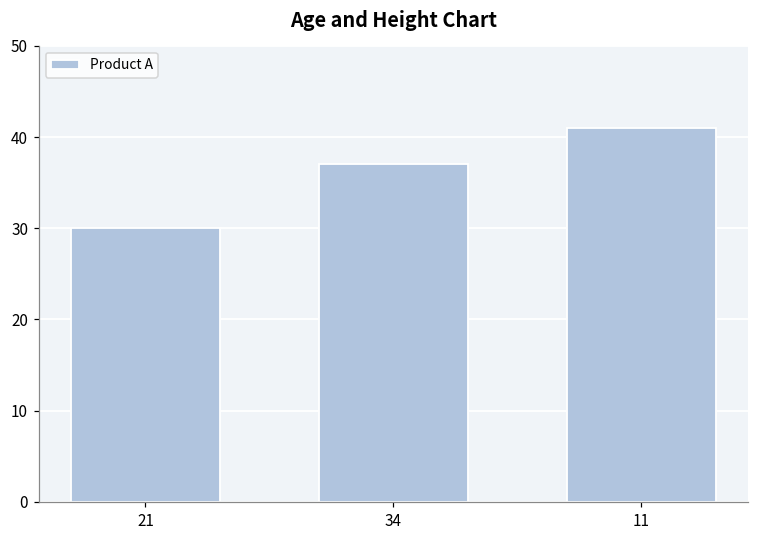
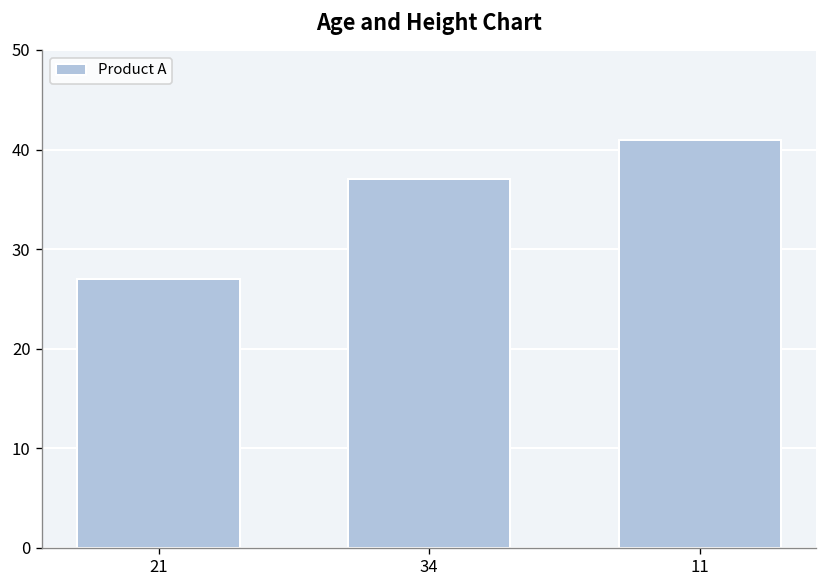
21: 30 -> 27
